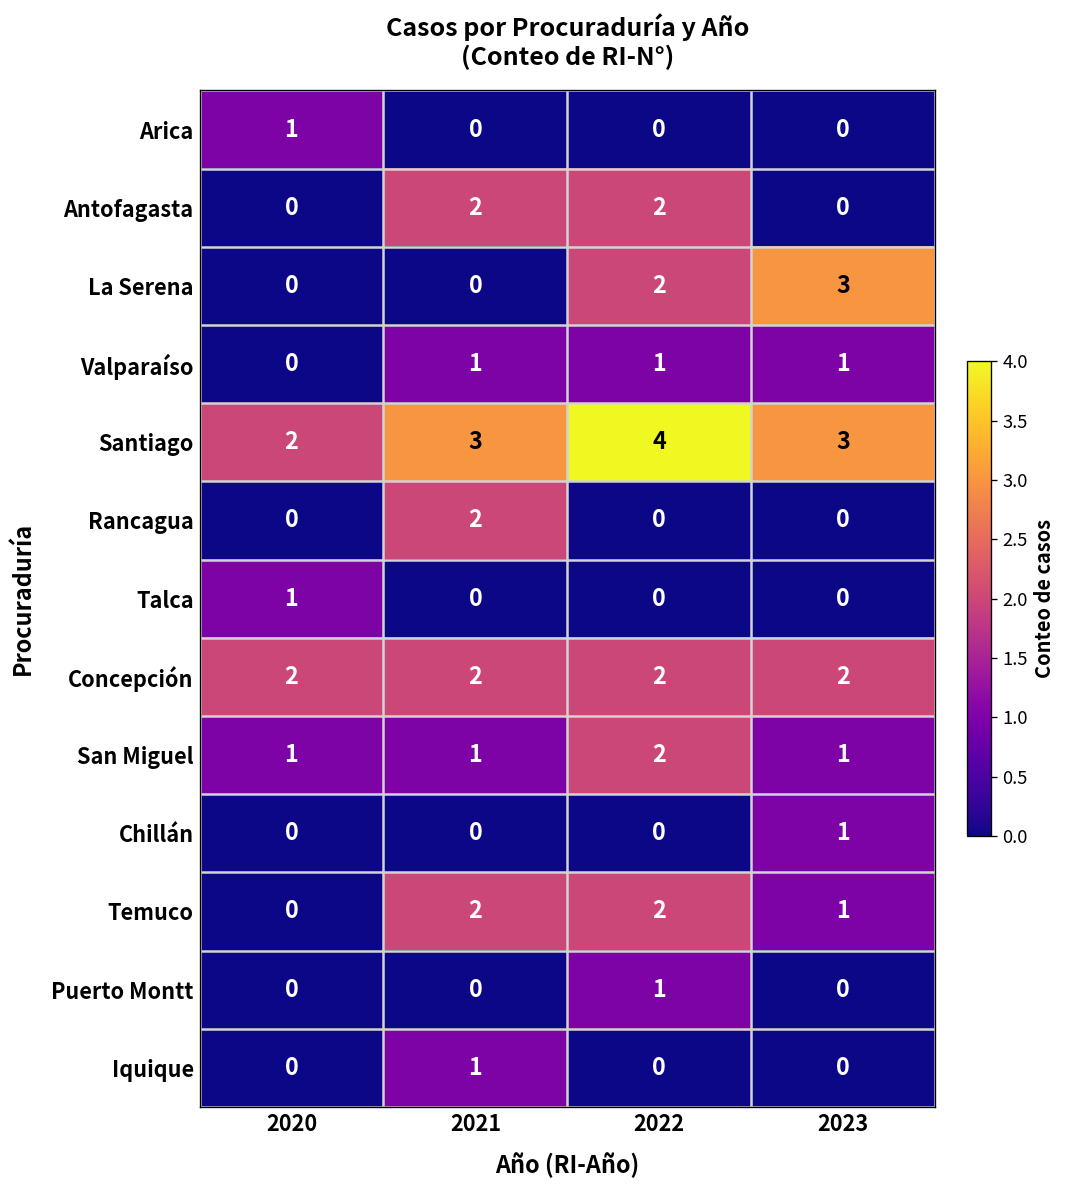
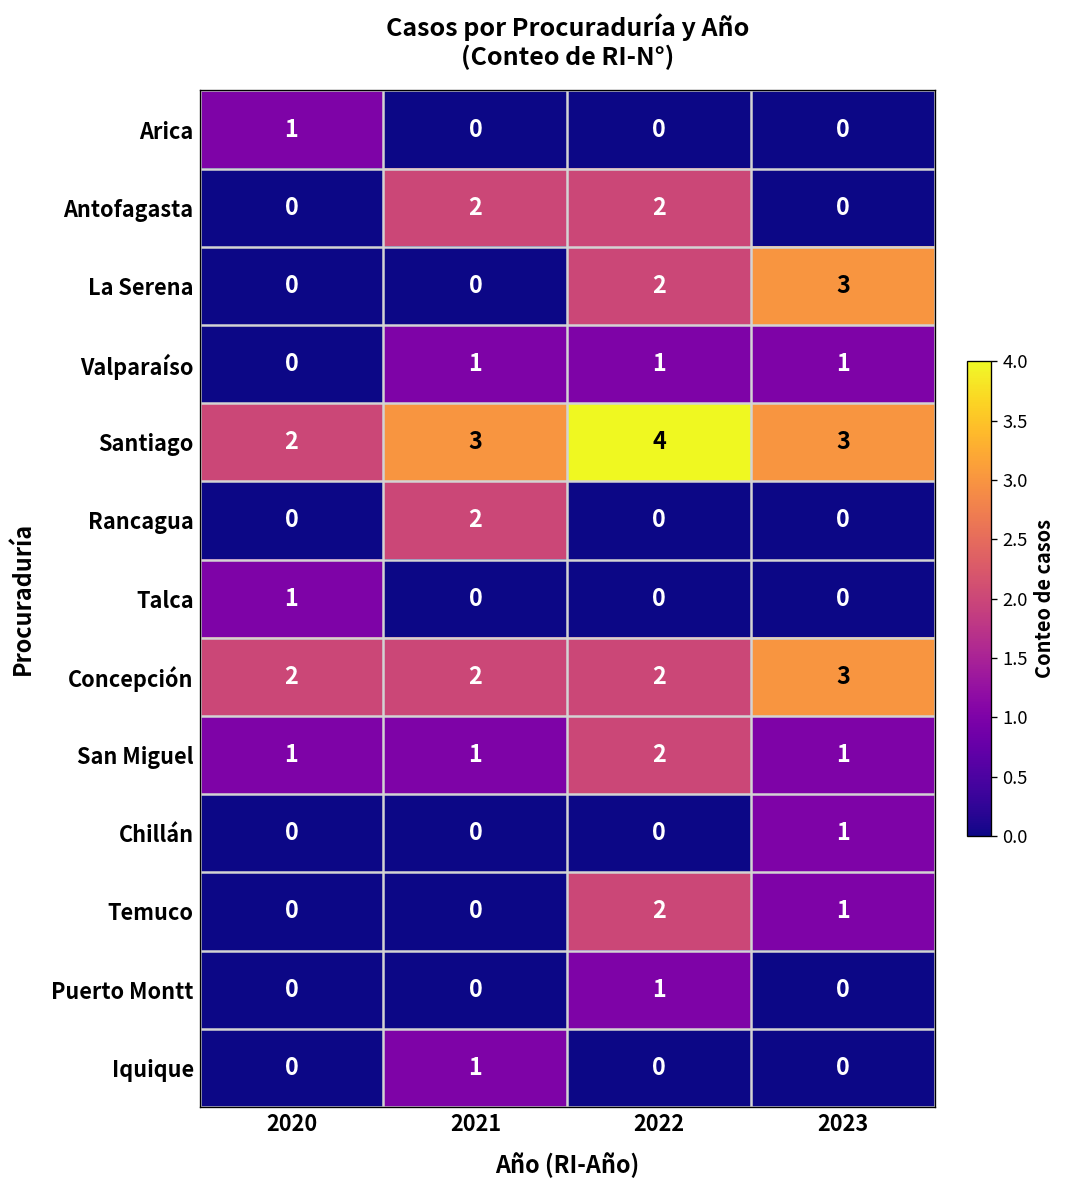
Concepción, 2023: 2 -> 3
Temuco, 2021: 2 -> 0
